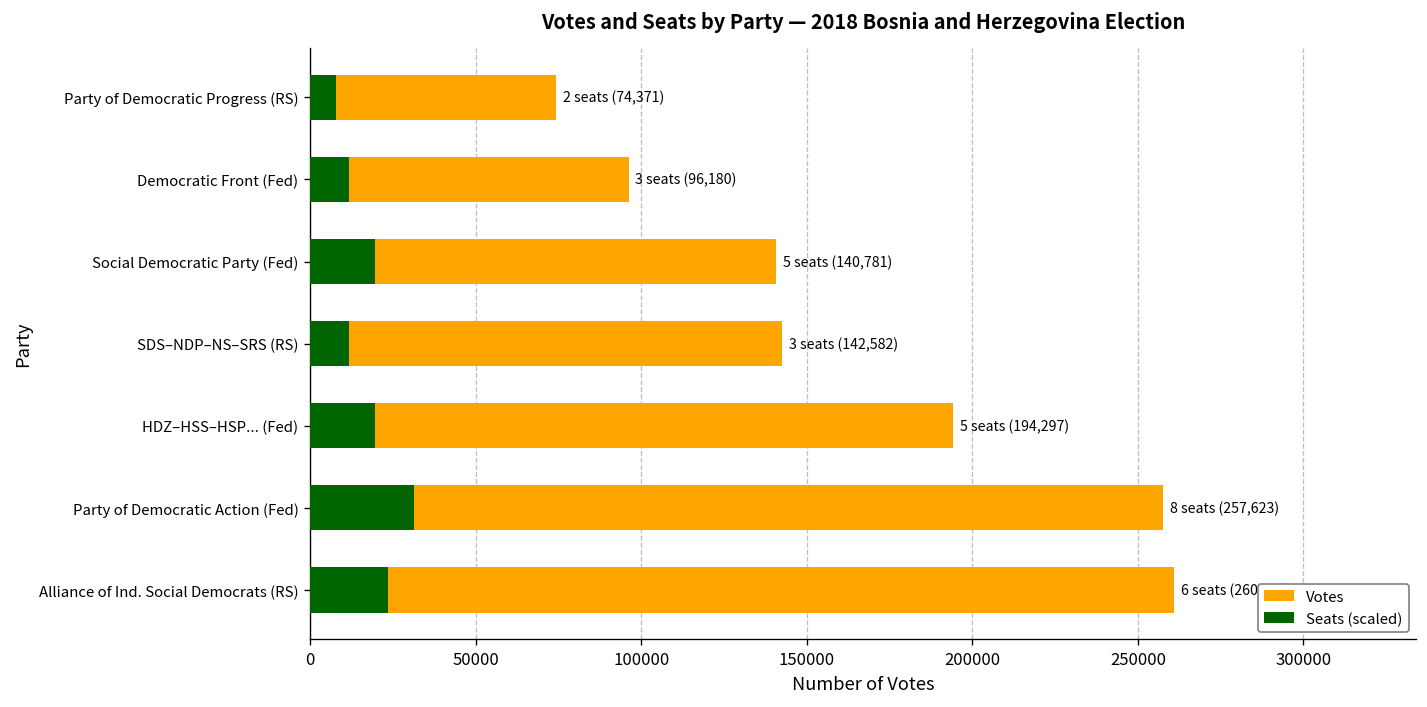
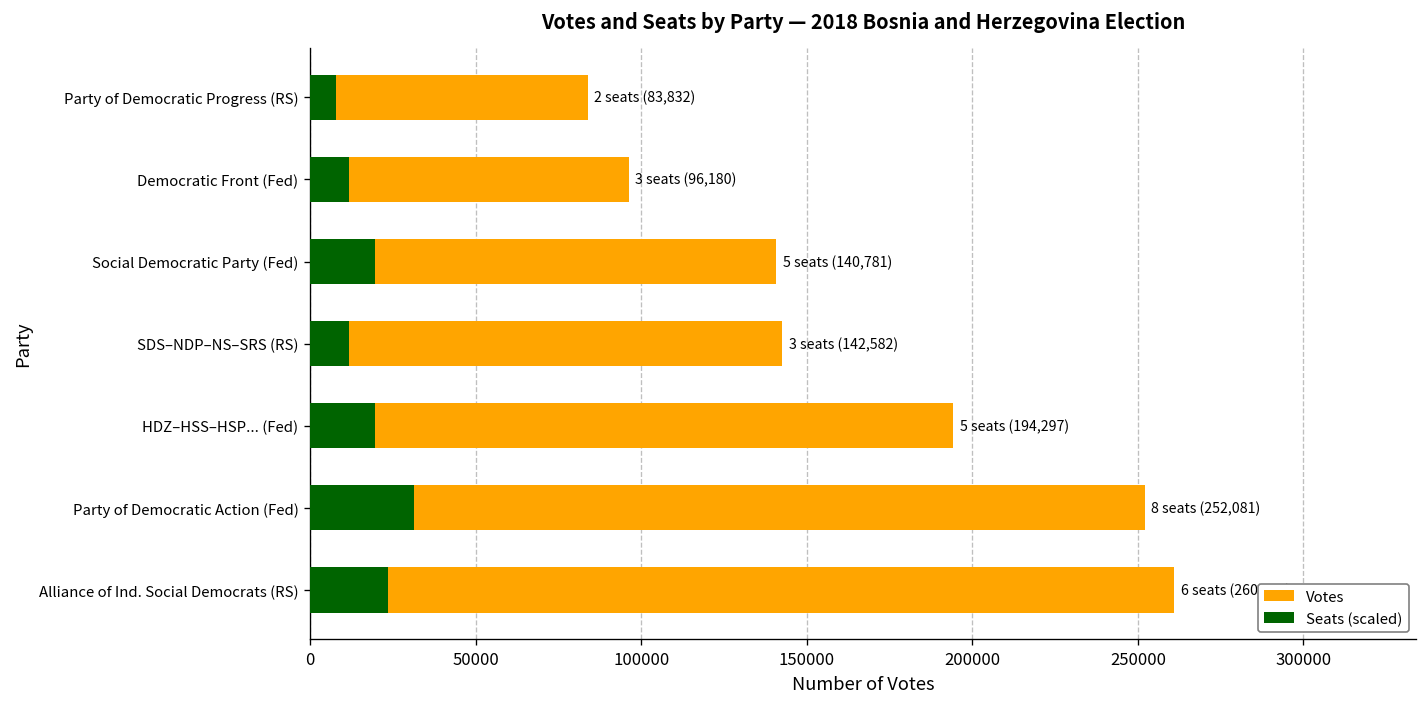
Votes, Party of Democratic Progress (RS): (74,371) -> (83,832)
Votes, Party of Democratic Action (Fed): (257,623) -> (252,081)
